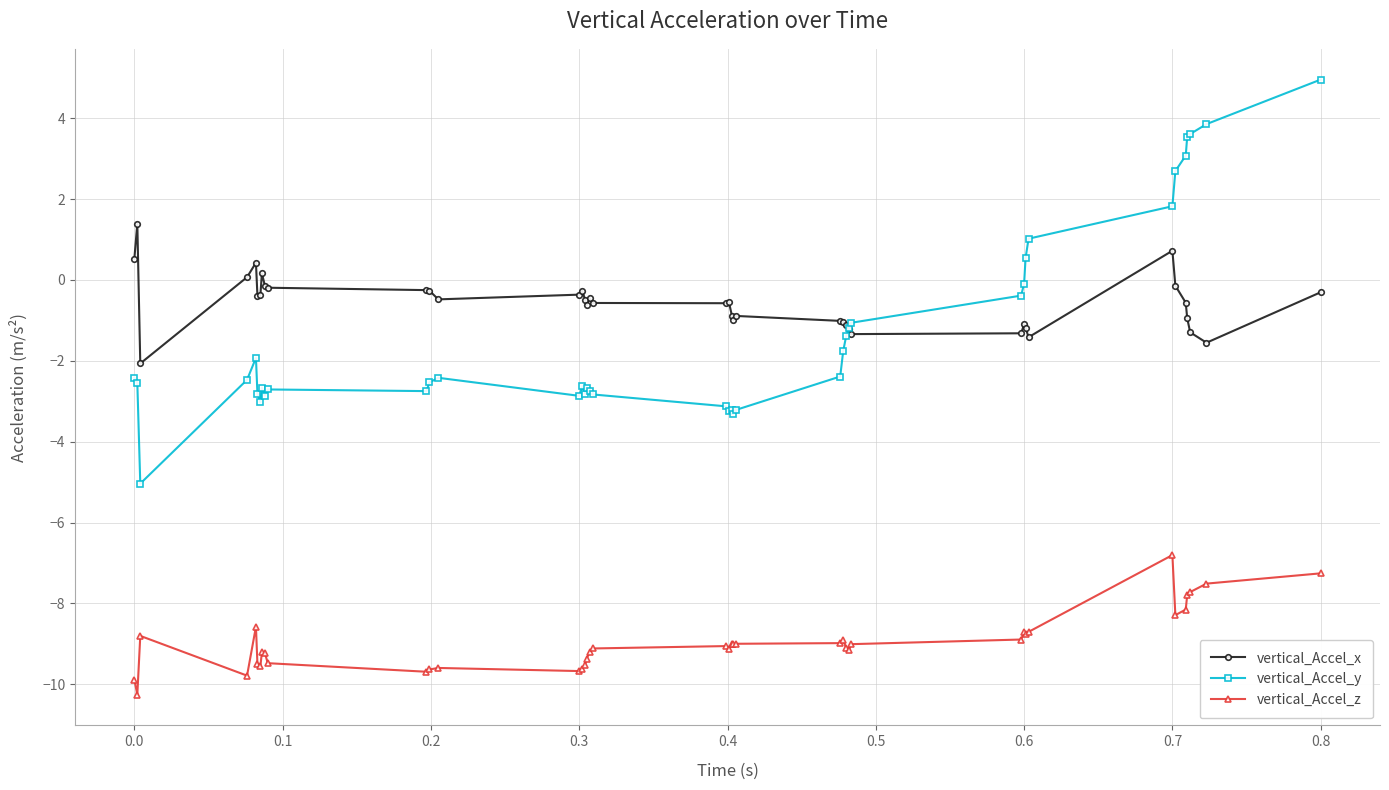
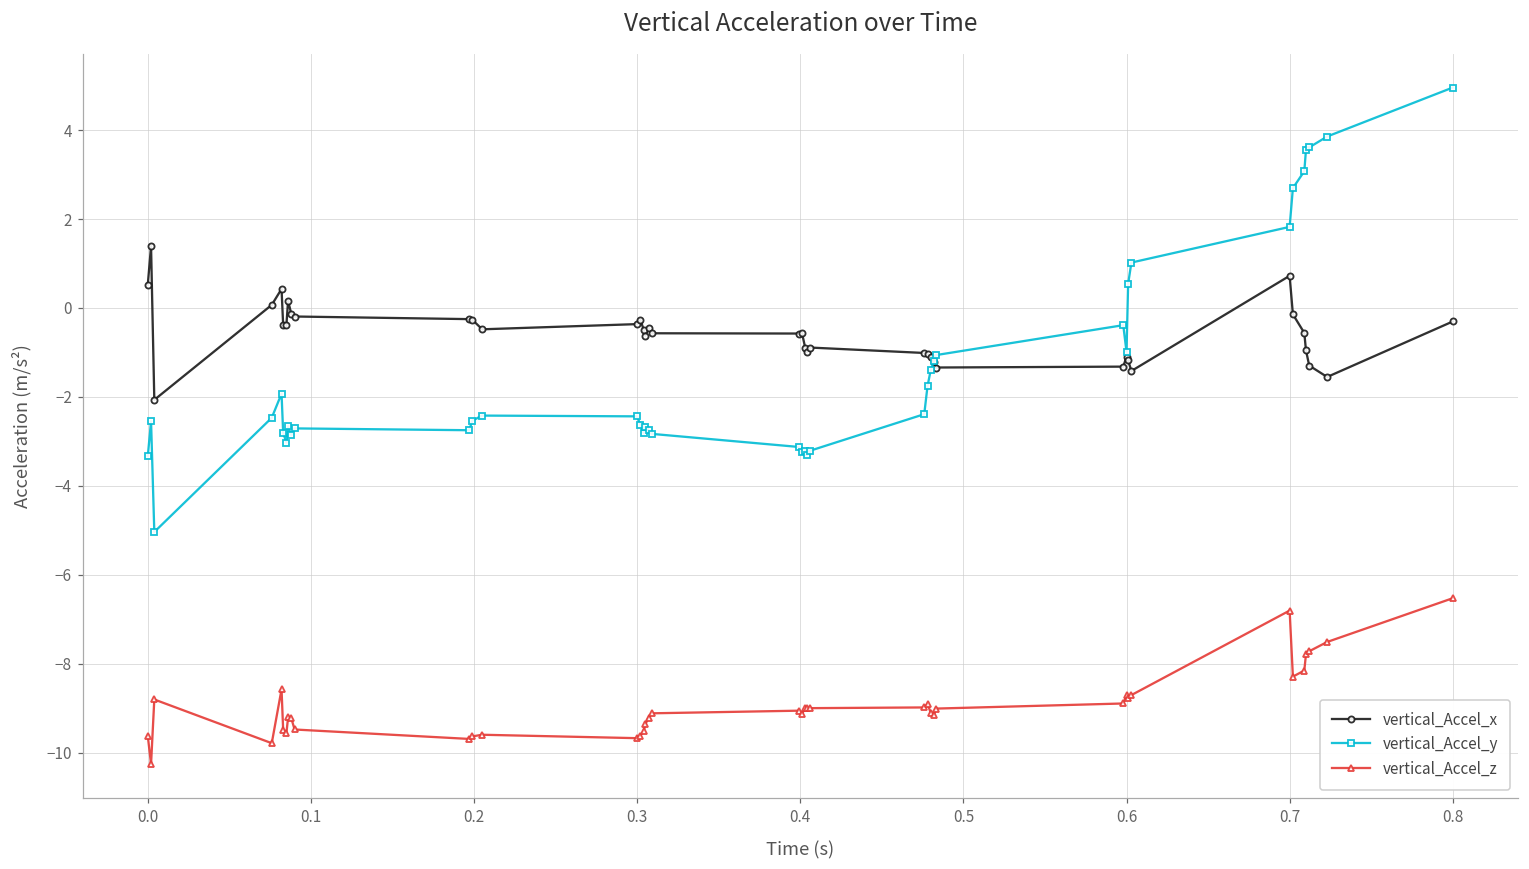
vertical_Accel_y, 0.0: -2.4 -> -3.3
vertical_Accel_z, 0.0: -9.9 -> -9.6
vertical_Accel_y, 0.3: -2.9 -> -2.4
vertical_Accel_y, 0.6: -0.1 -> -1.0
vertical_Accel_z, 0.8: -7.3 -> -6.5
